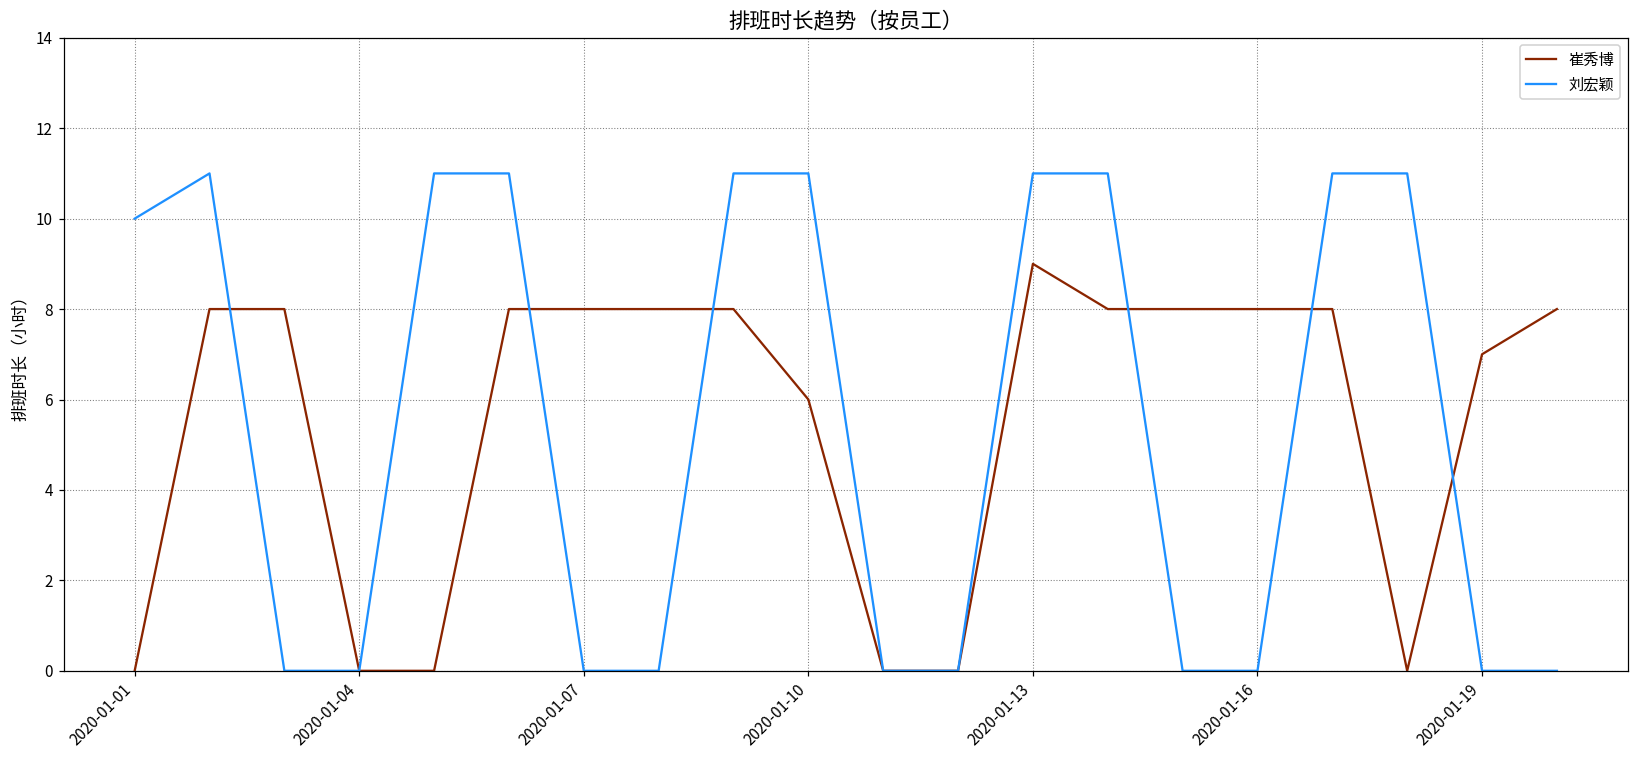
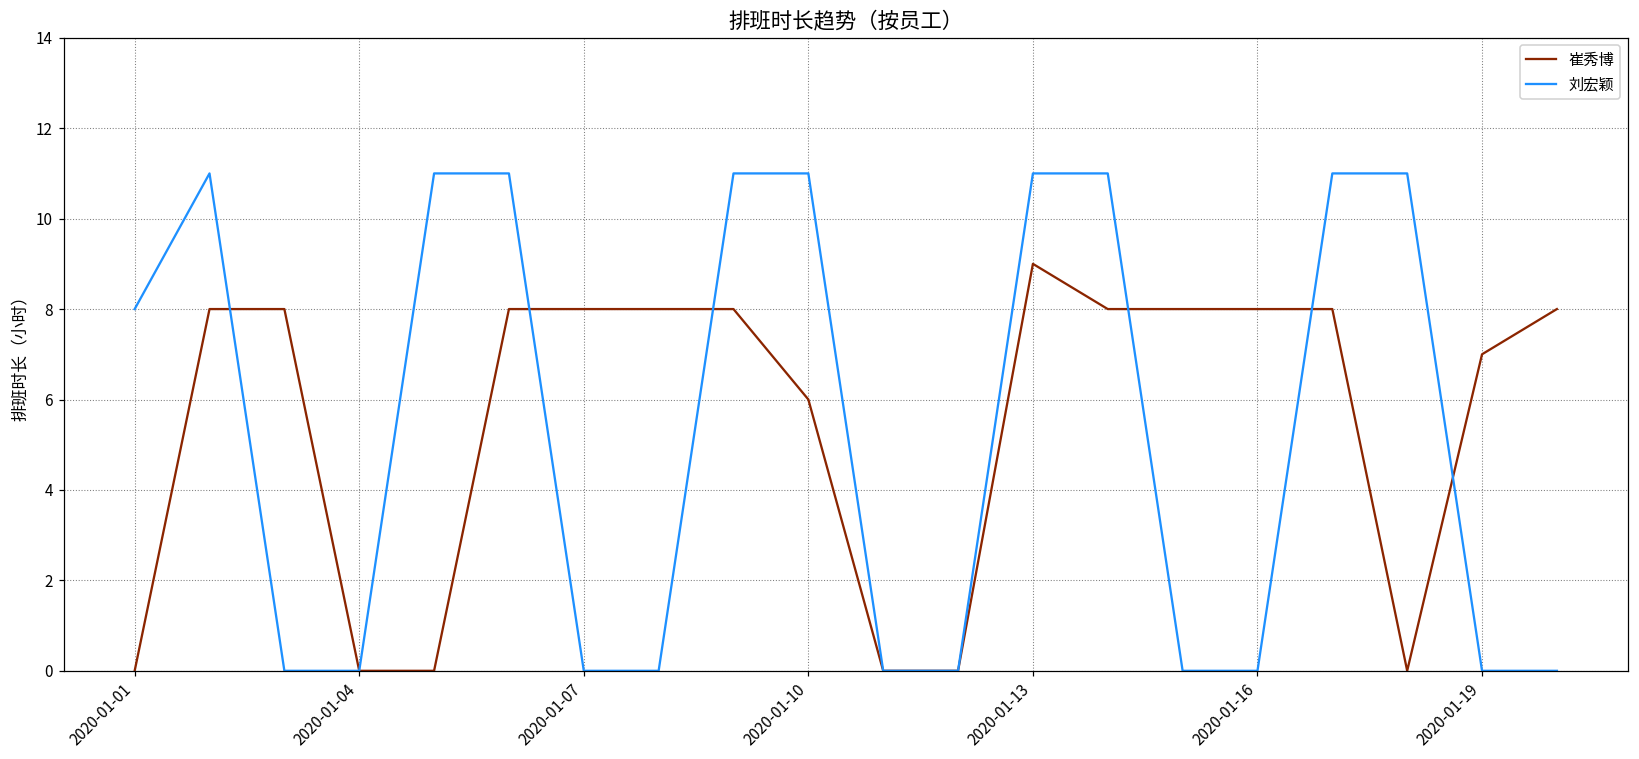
刘宏颖, 2020-01-01: 10 -> 8
